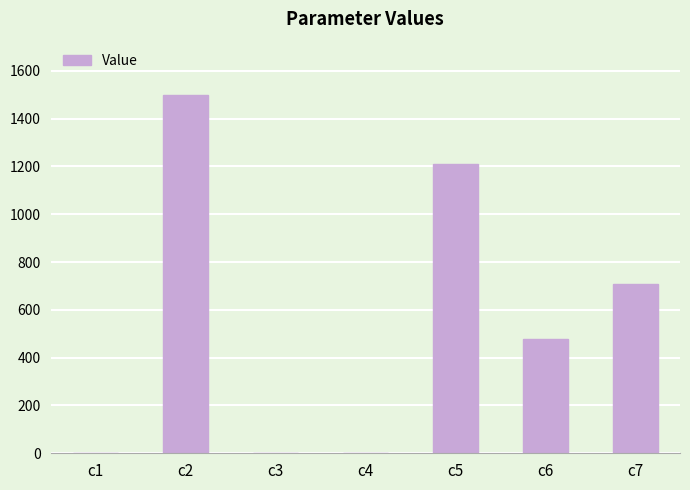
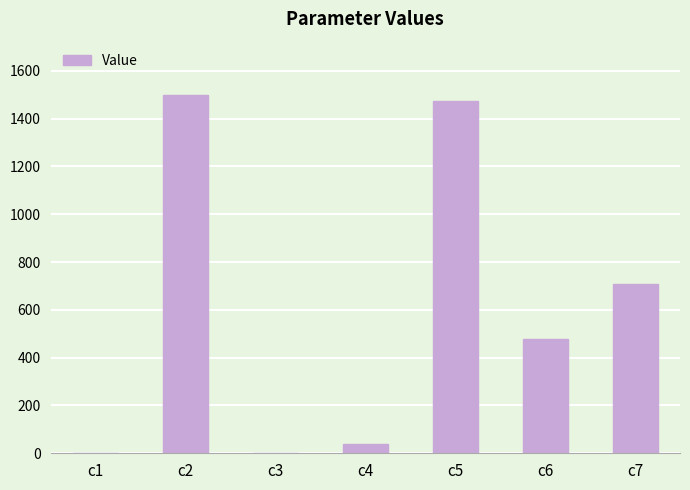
c4: 0 -> 40
c5: 1210 -> 1480
